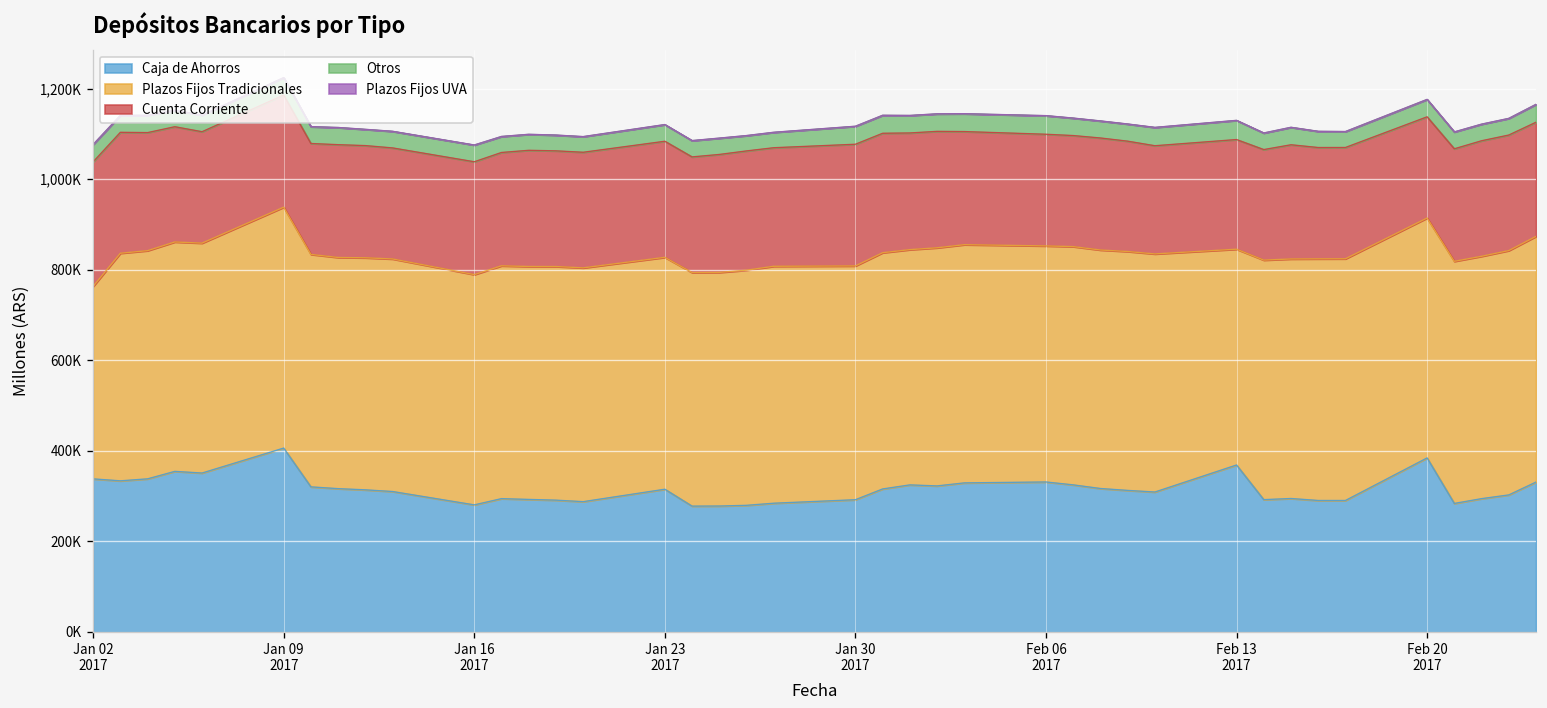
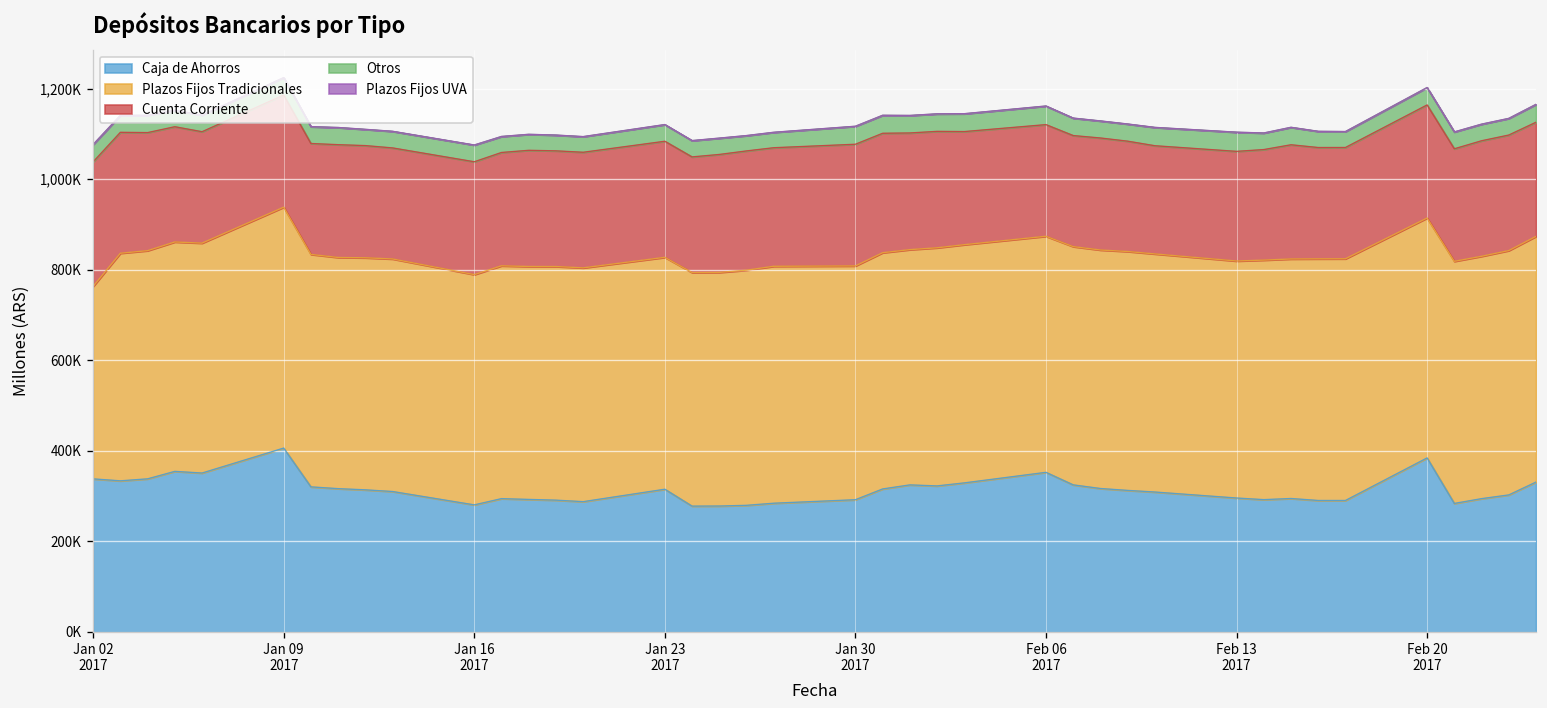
Caja de Ahorros, Feb 06 2017: 330,000 -> 350,000
Caja de Ahorros, Feb 13 2017: 370,000 -> 300,000
Plazos Fijos Tradicionales, Feb 13 2017: 480,000 -> 520,000
Cuenta Corriente, Feb 20 2017: 220,000 -> 250,000
